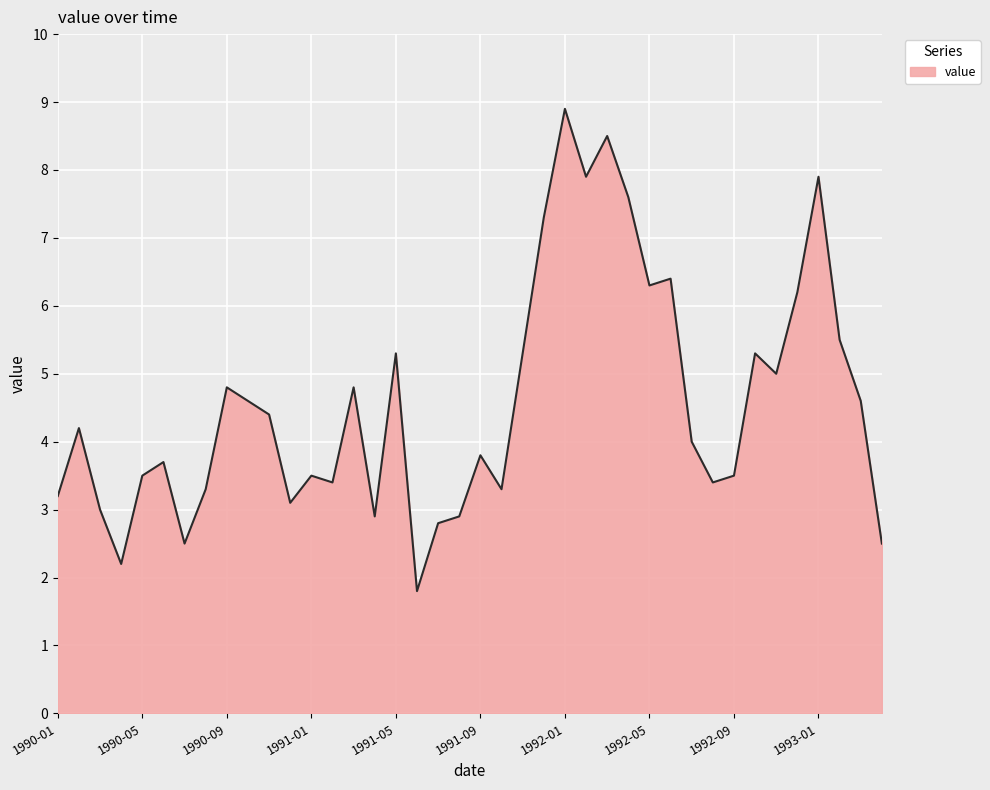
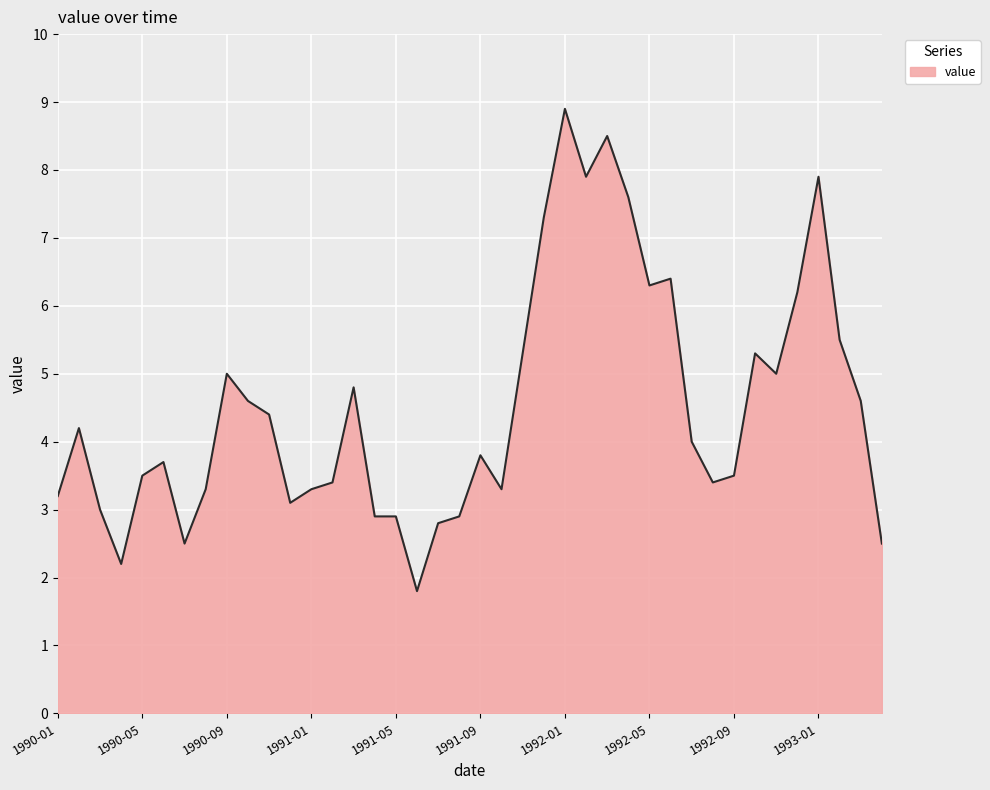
1990-09: 4.8 -> 5.0
1991-01: 3.5 -> 3.3
1991-05: 5.3 -> 2.9
